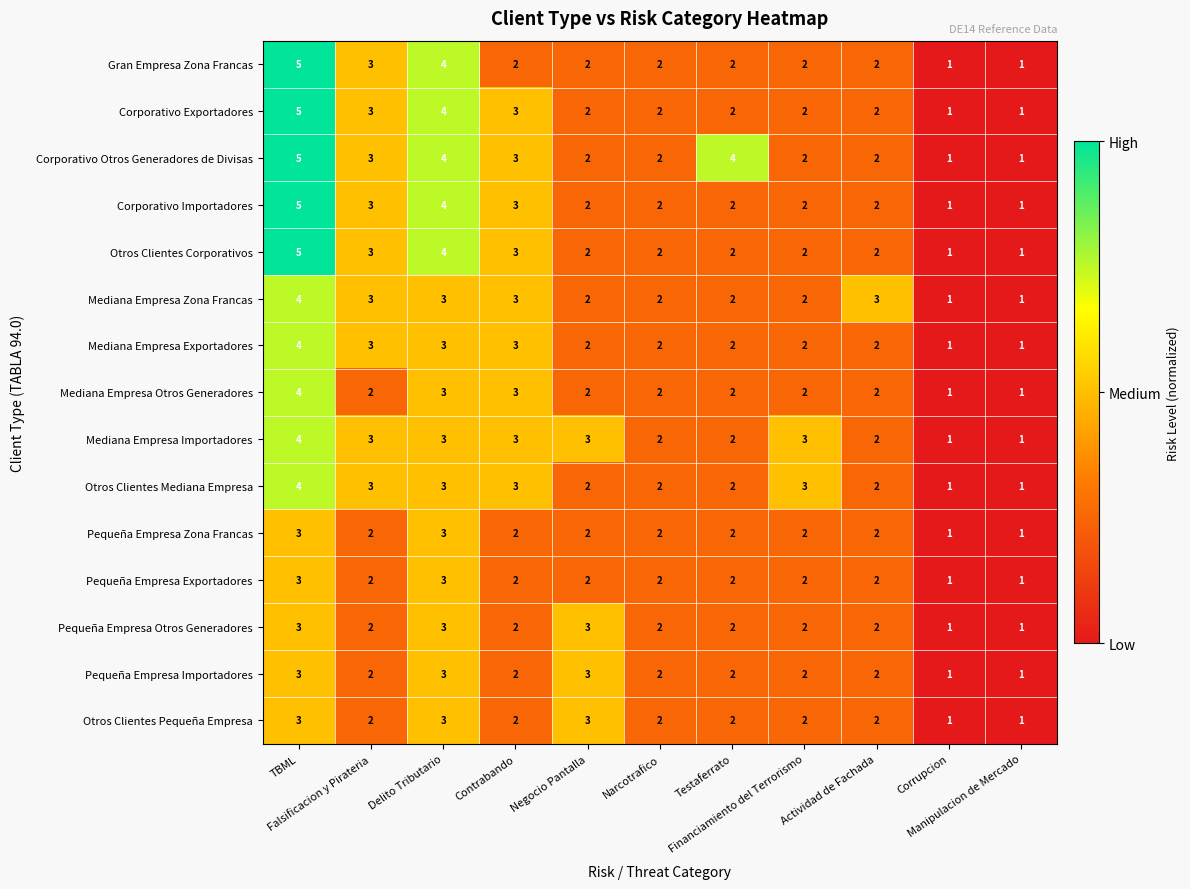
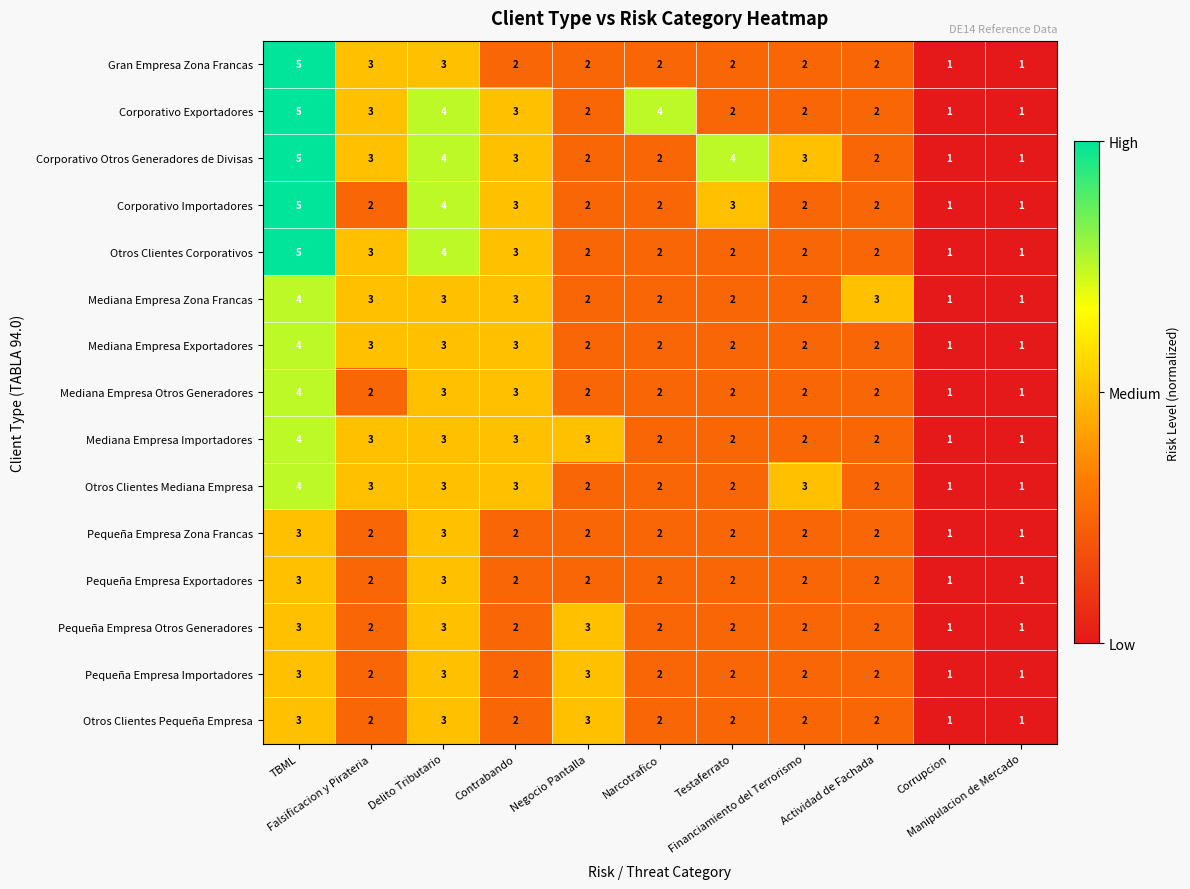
Gran Empresa Zona Francas, Delito Tributario: 4 -> 3
Corporativo Exportadores, Narcotrafico: 2 -> 4
Corporativo Otros Generadores de Divisas, Financiamiento del Terrorismo: 2 -> 3
Corporativo Importadores, Falsificacion y Pirateria: 3 -> 2
Corporativo Importadores, Testaferrato: 2 -> 3
Mediana Empresa Importadores, Financiamiento del Terrorismo: 3 -> 2
